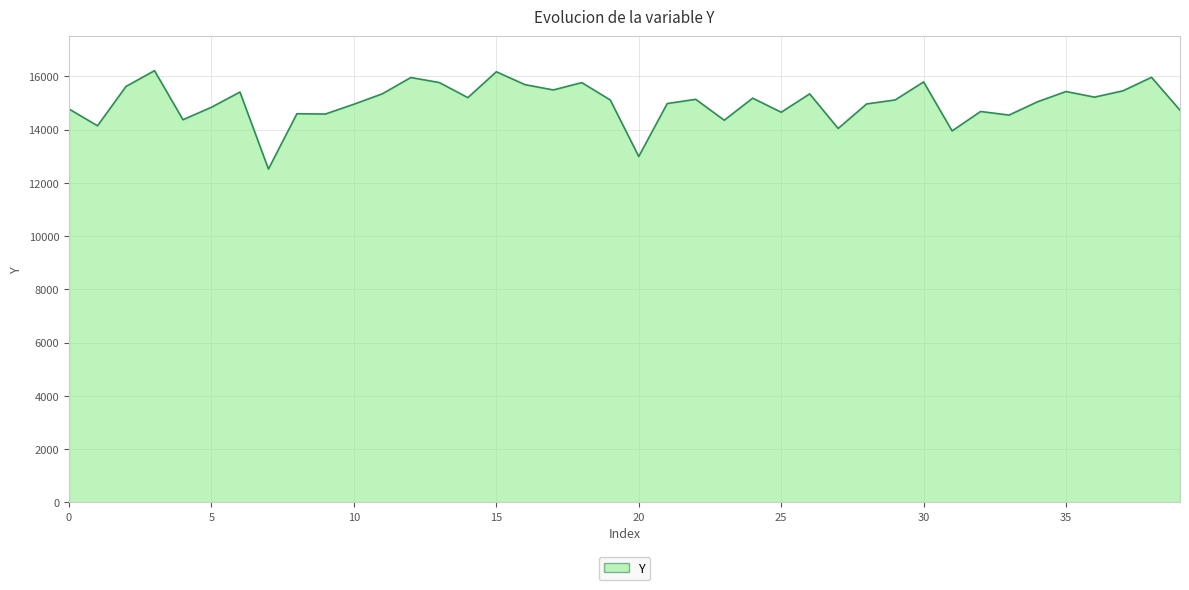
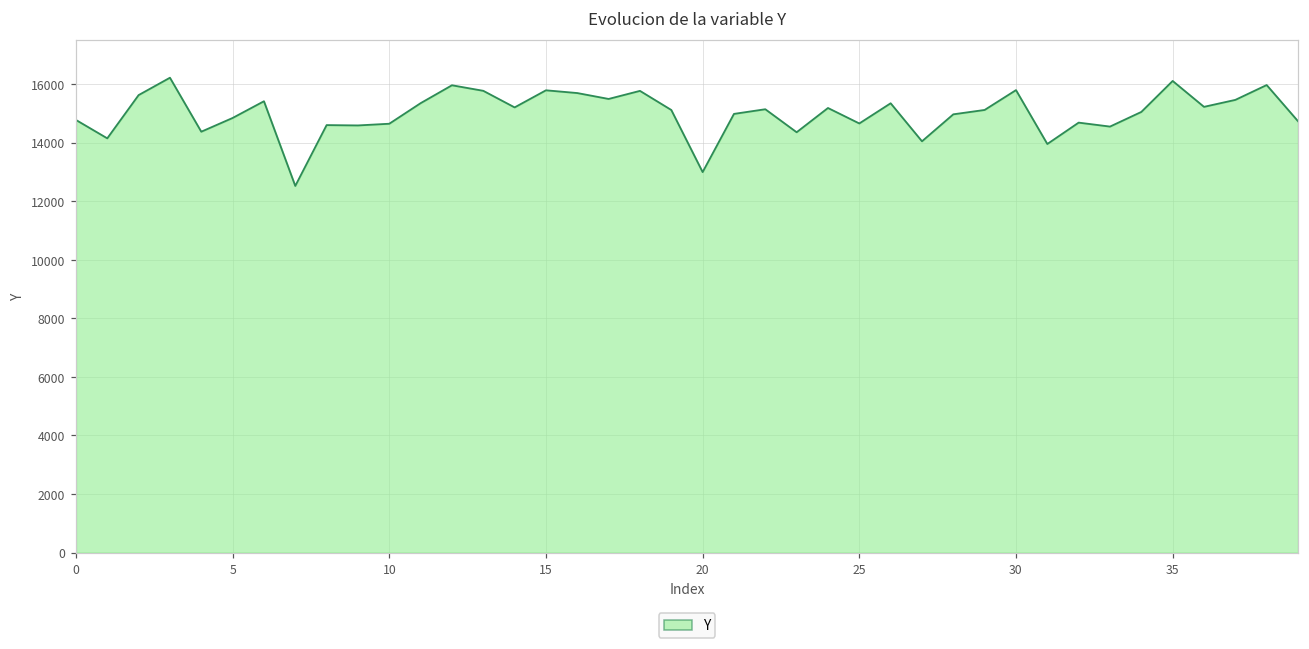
10: 15000 -> 14600
15: 16200 -> 15800
35: 15400 -> 16100
